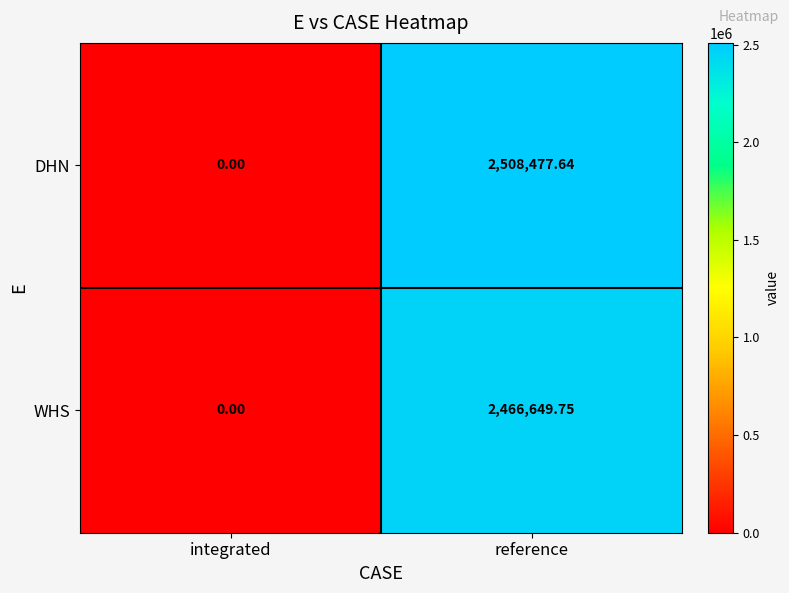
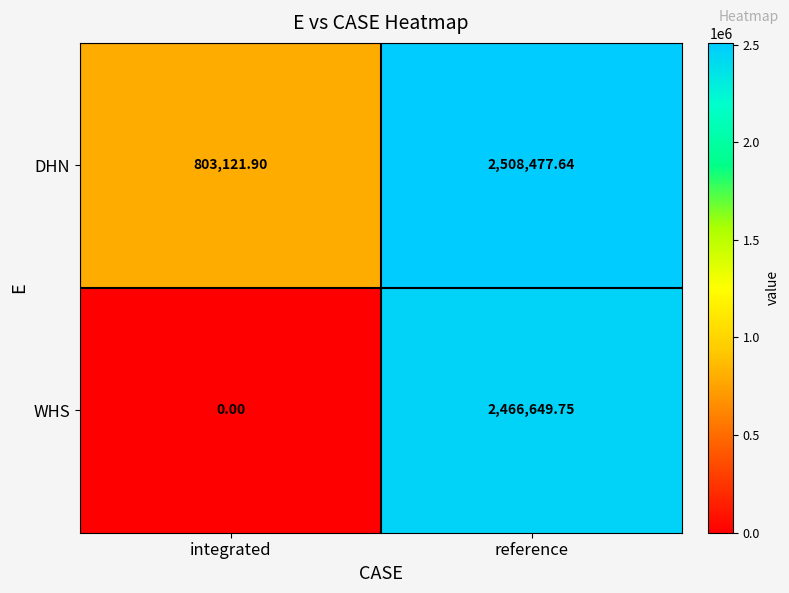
DHN, integrated: 0.00 -> 803,121.90
